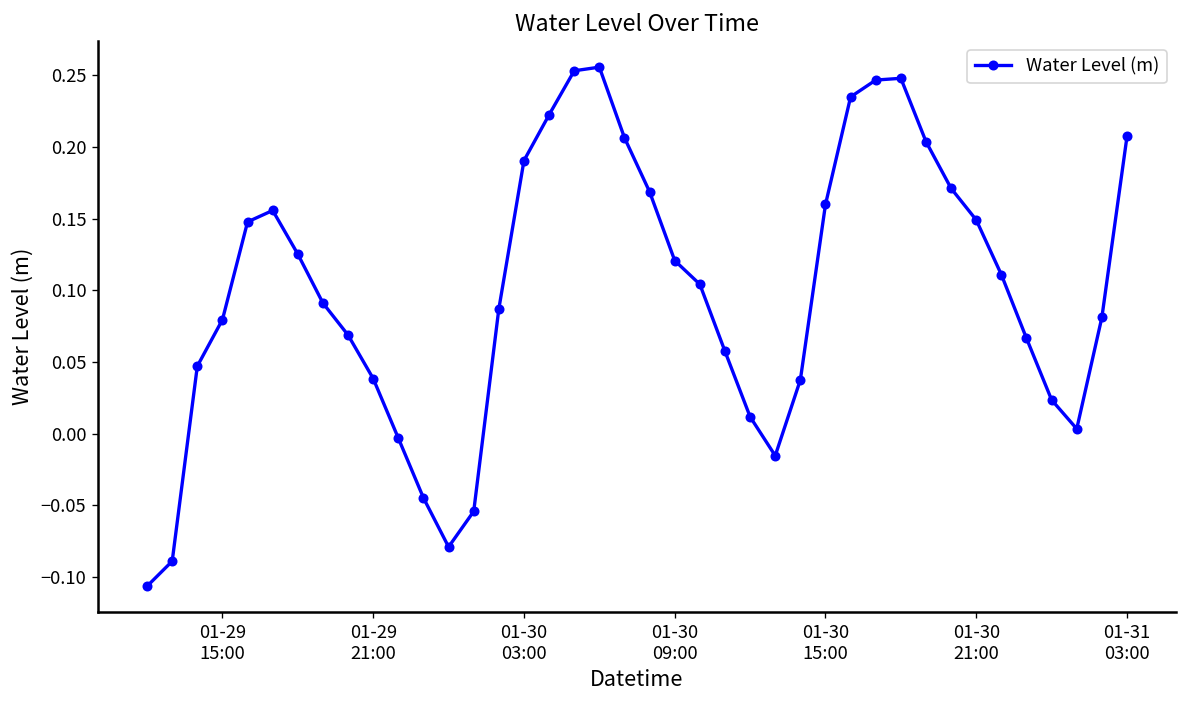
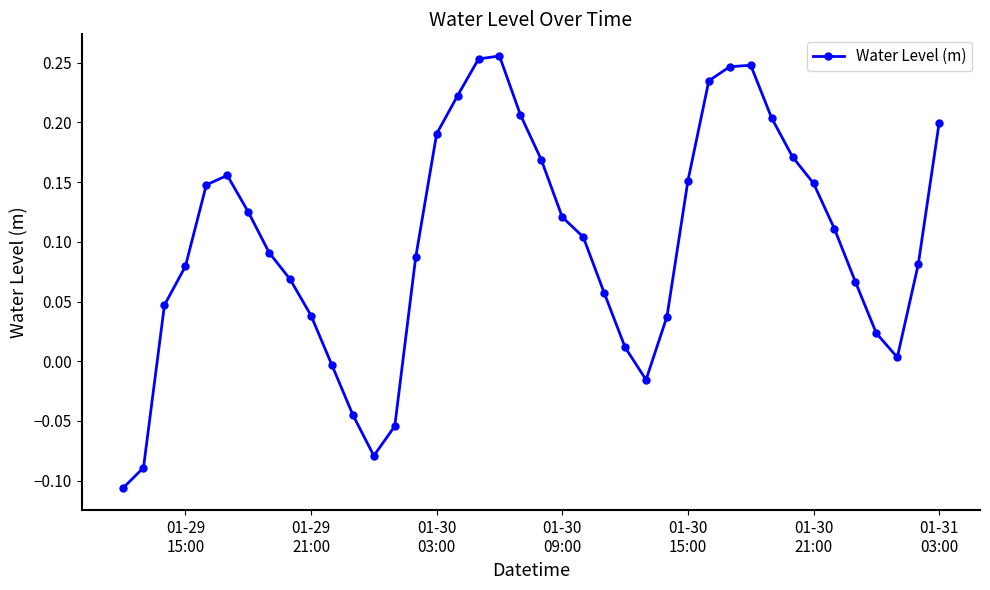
01-30 15:00: 0.160 -> 0.151
01-31 03:00: 0.207 -> 0.200
